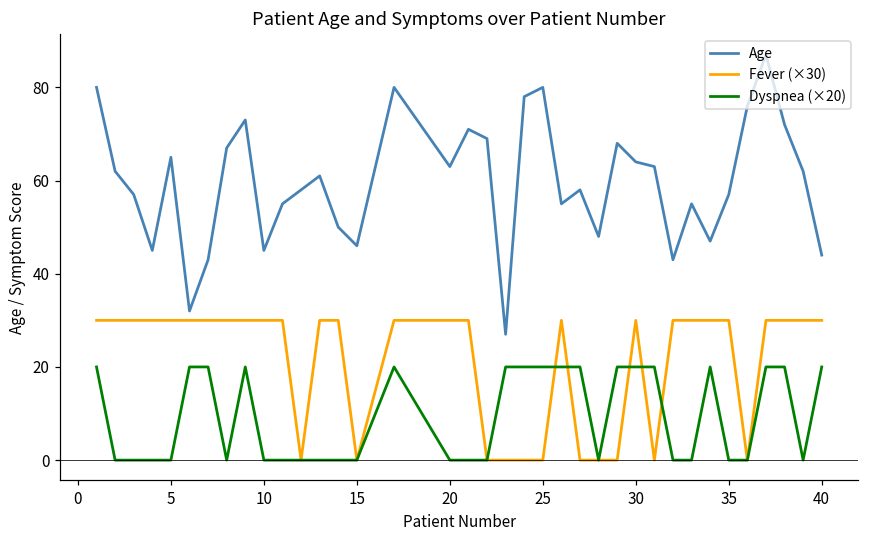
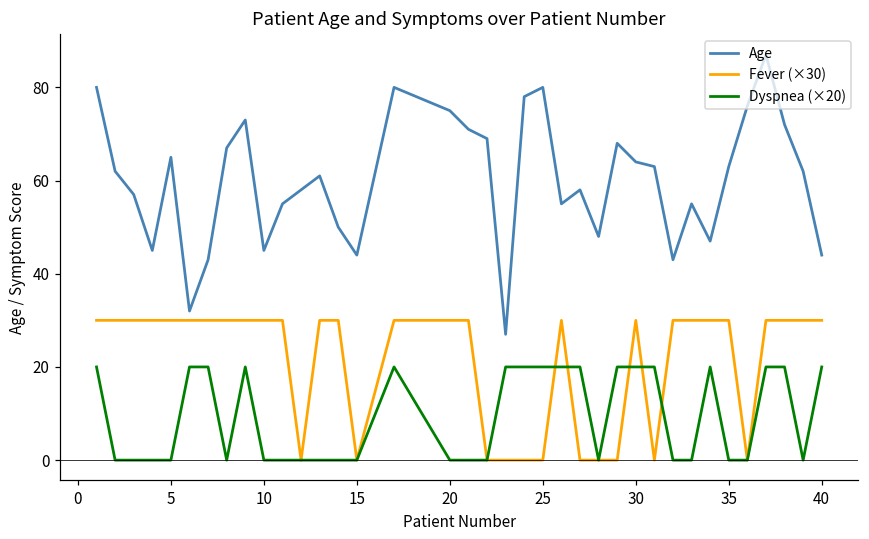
Age, 15: 46 -> 44
Age, 20: 63 -> 75
Age, 35: 57 -> 63
